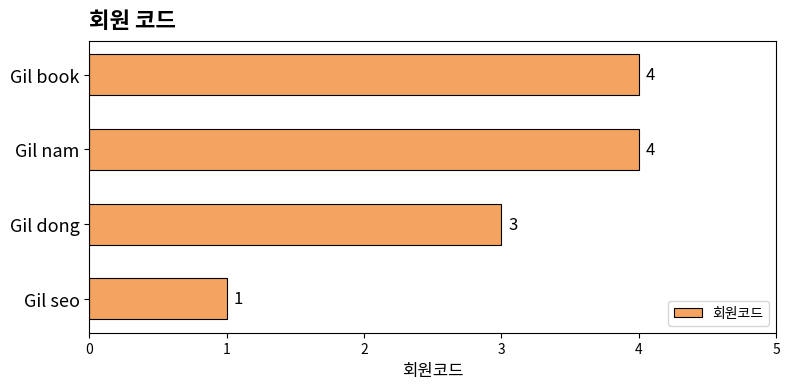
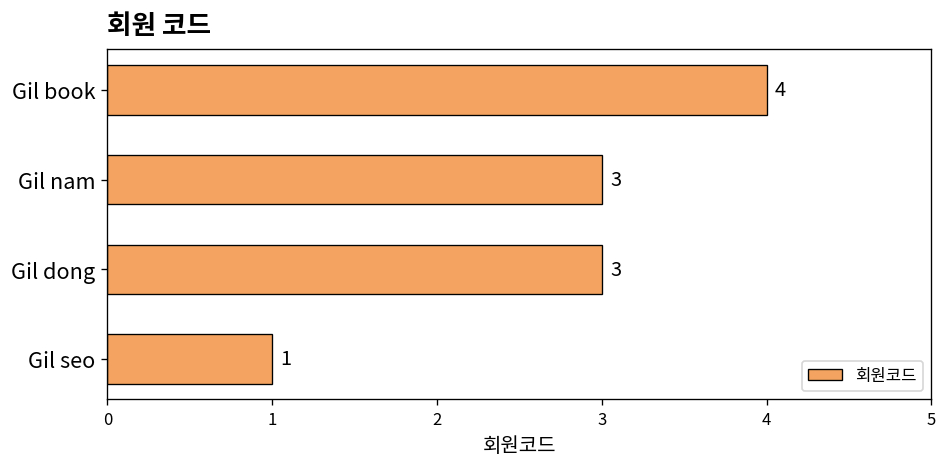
Gil nam: 4 -> 3
